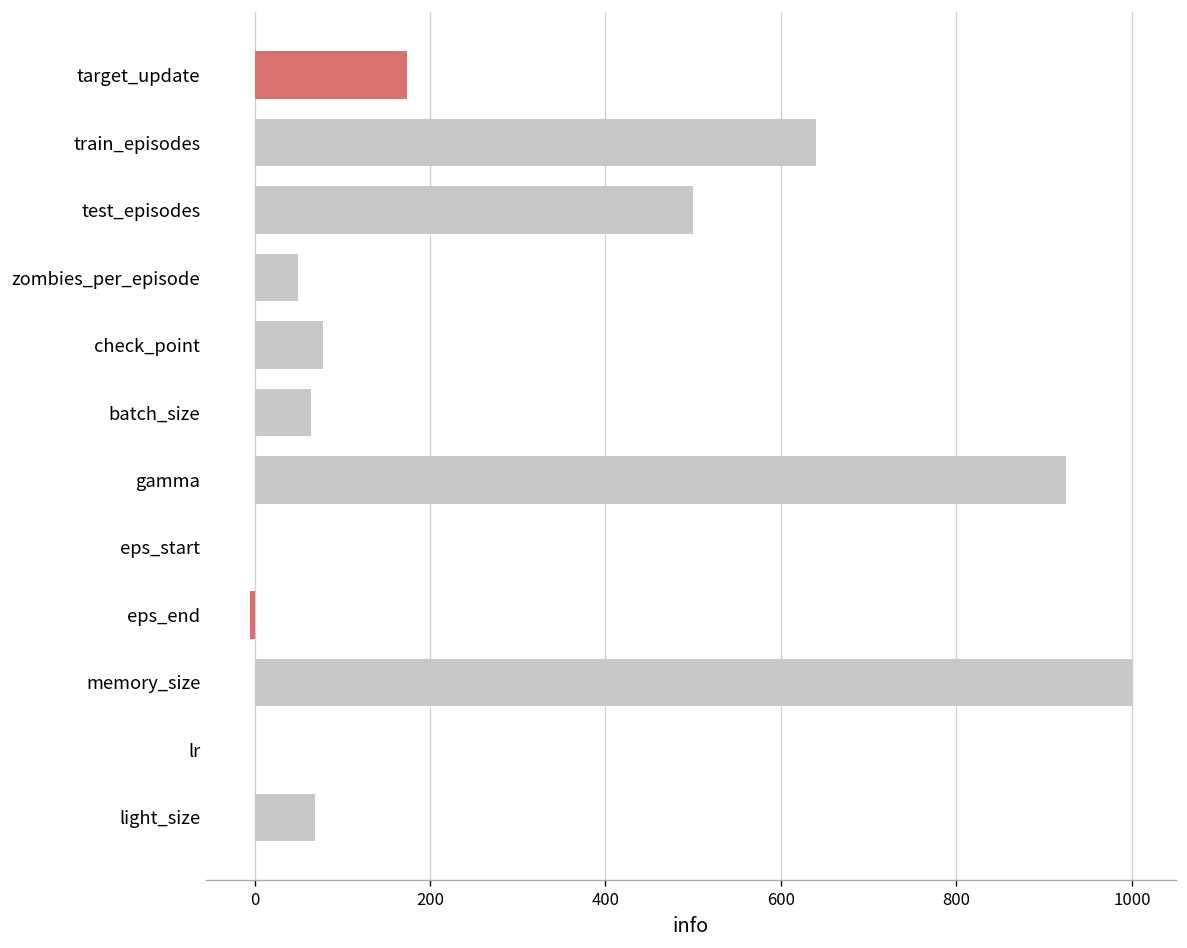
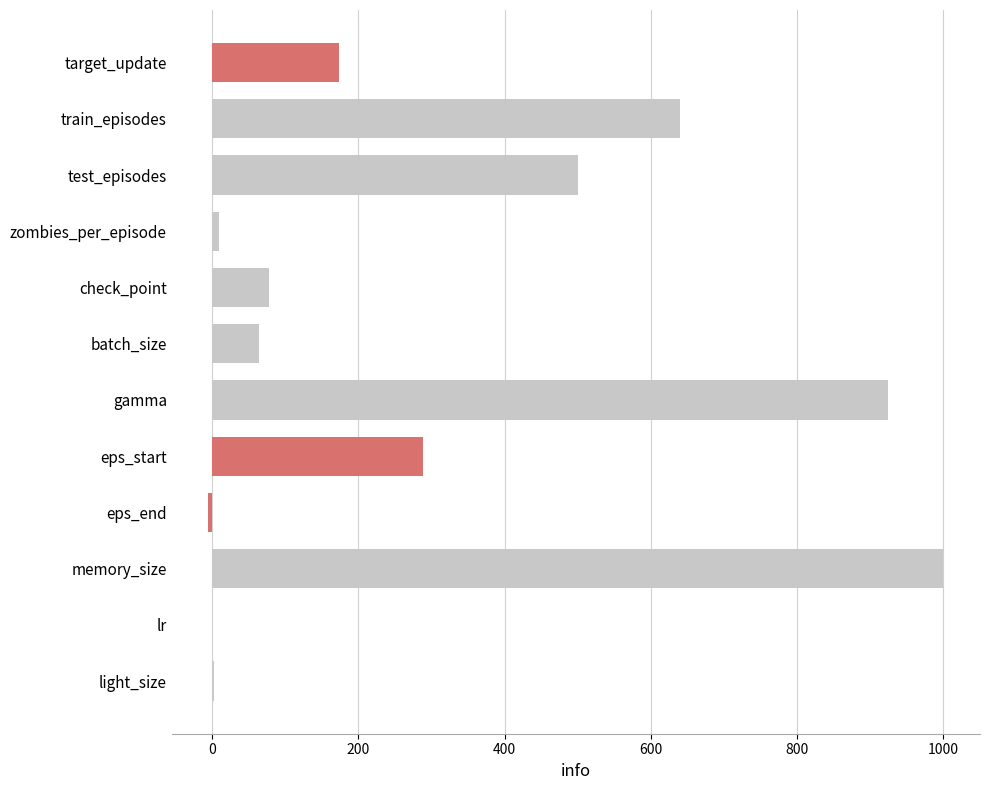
zombies_per_episode: 50 -> 10
eps_start: 0 -> 290
light_size: 70 -> 0
